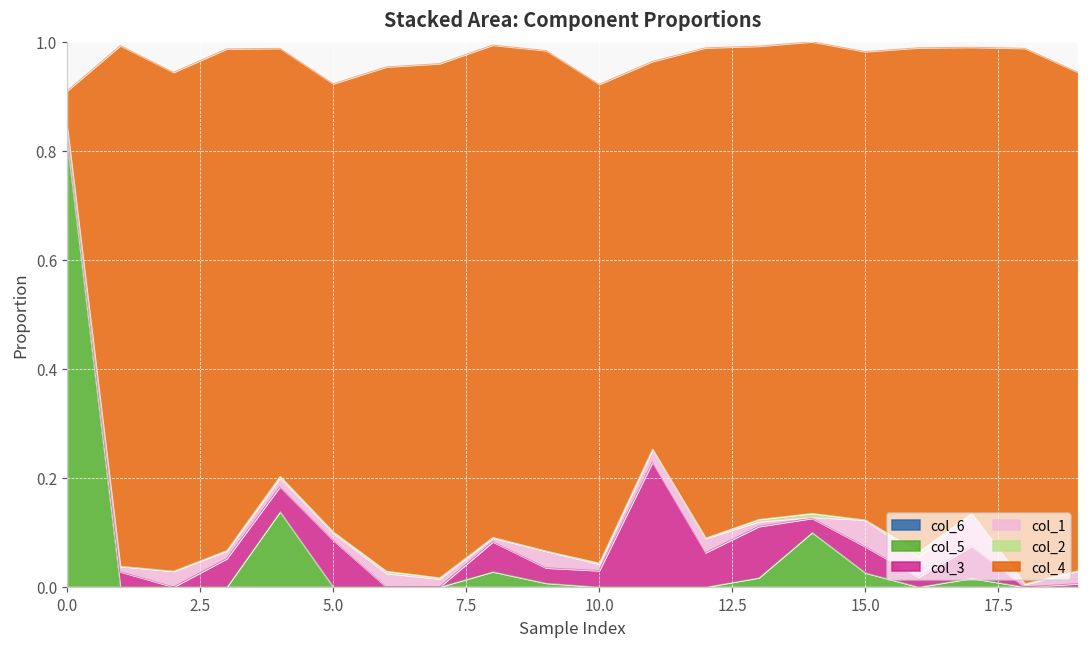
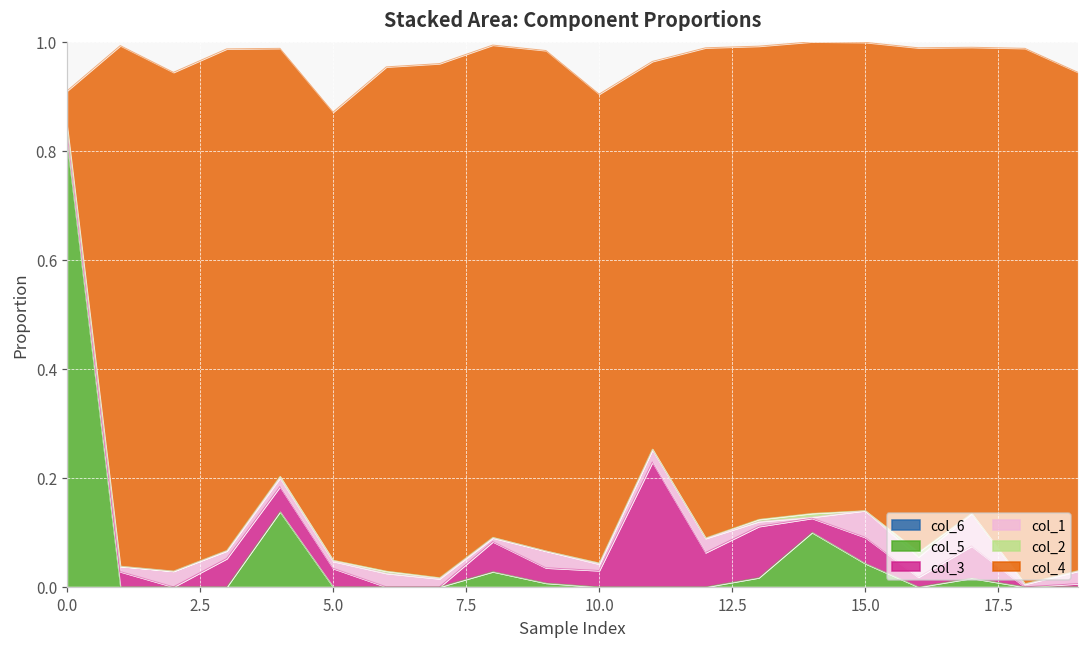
col_3, 5.0: 0.09 -> 0.03
col_4, 10.0: 0.88 -> 0.86
col_5, 15.0: 0.03 -> 0.04
